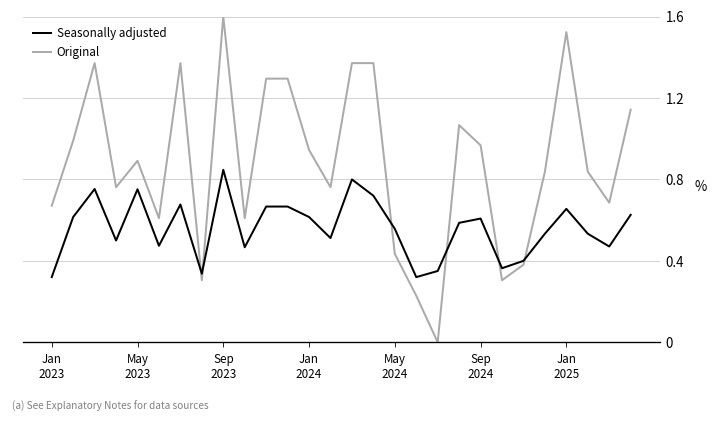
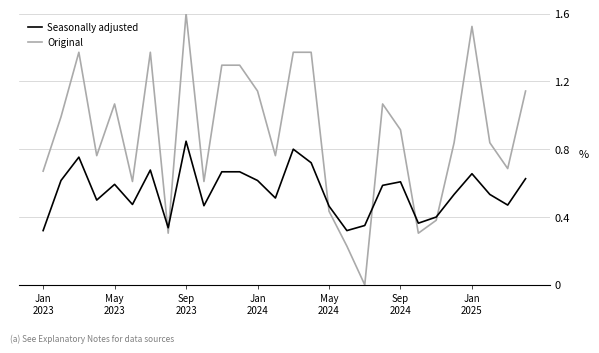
Seasonally adjusted, May 2023: 0.75 -> 0.59
Original, May 2023: 0.89 -> 1.07
Original, Jan 2024: 0.94 -> 1.14
Seasonally adjusted, May 2024: 0.56 -> 0.46
Original, Sep 2024: 0.97 -> 0.91
